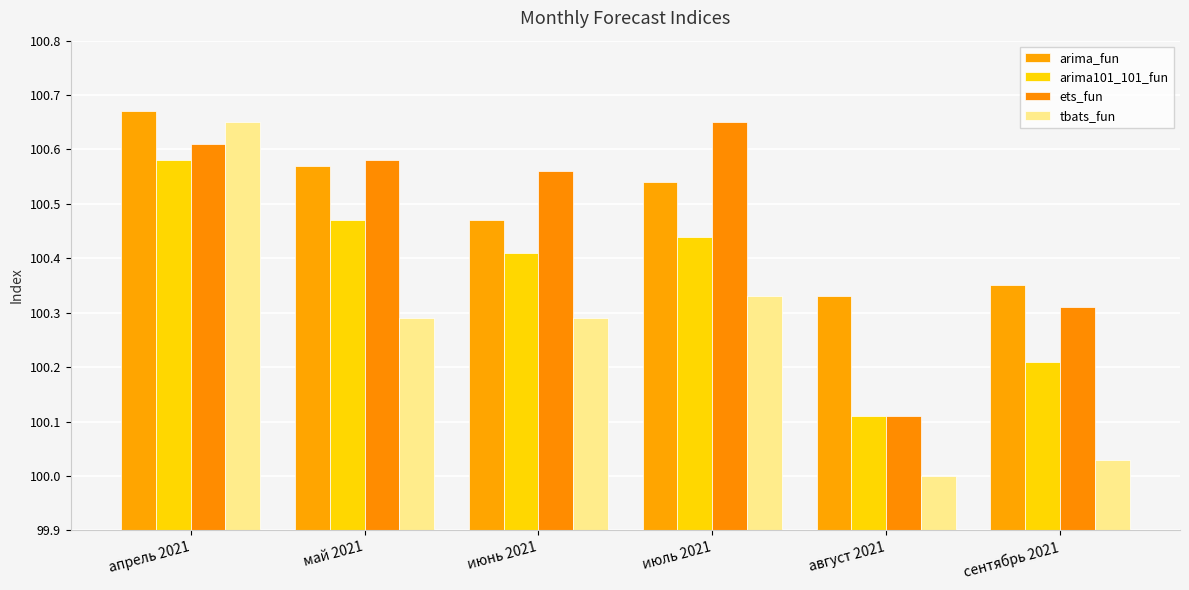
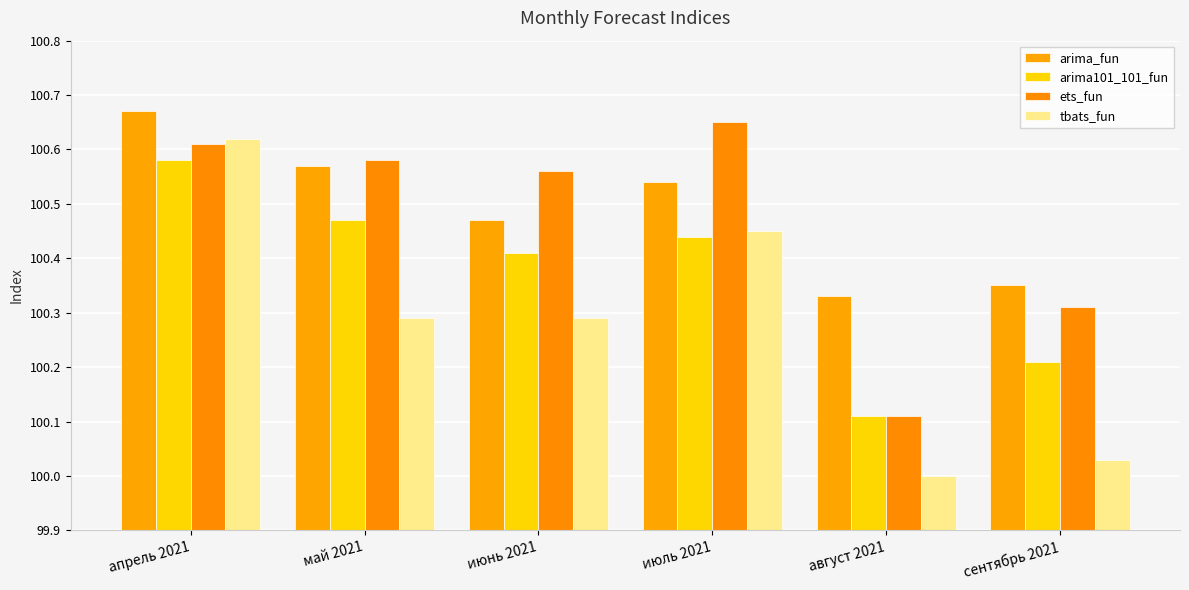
tbats_fun, апрель 2021: 100.65 -> 100.62
tbats_fun, июль 2021: 100.33 -> 100.45
